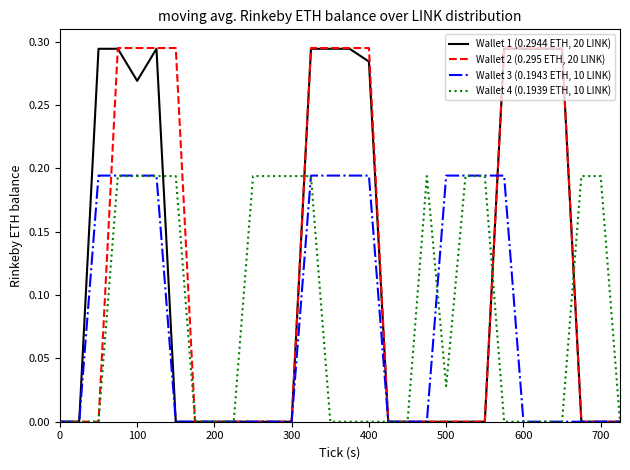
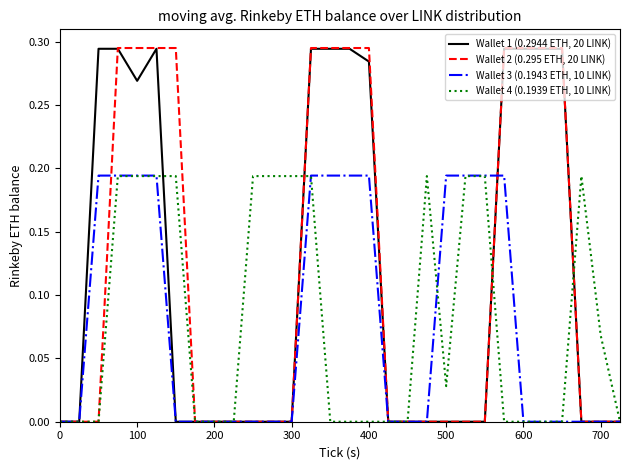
Wallet 4 (0.1939 ETH, 10 LINK), 700: 0.194 -> 0.068
